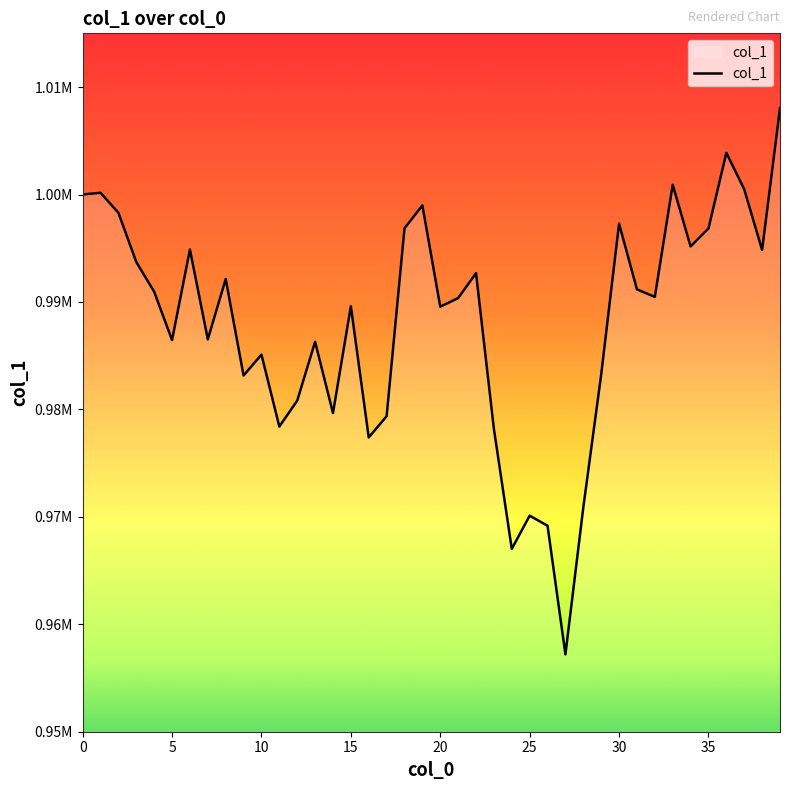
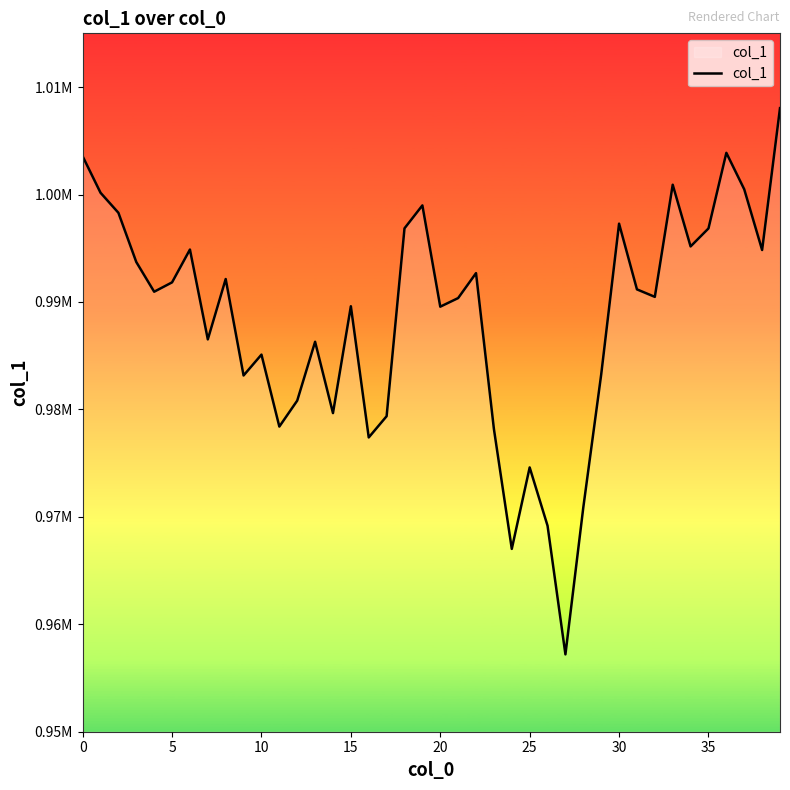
0: 1000000 -> 1003600
5: 986400 -> 991800
25: 970100 -> 974600
